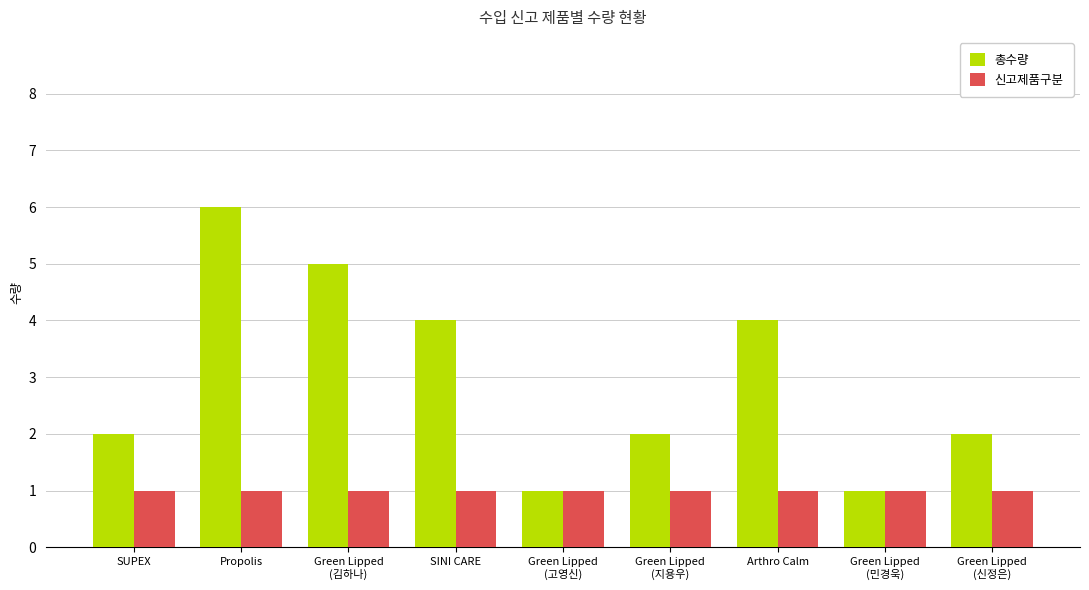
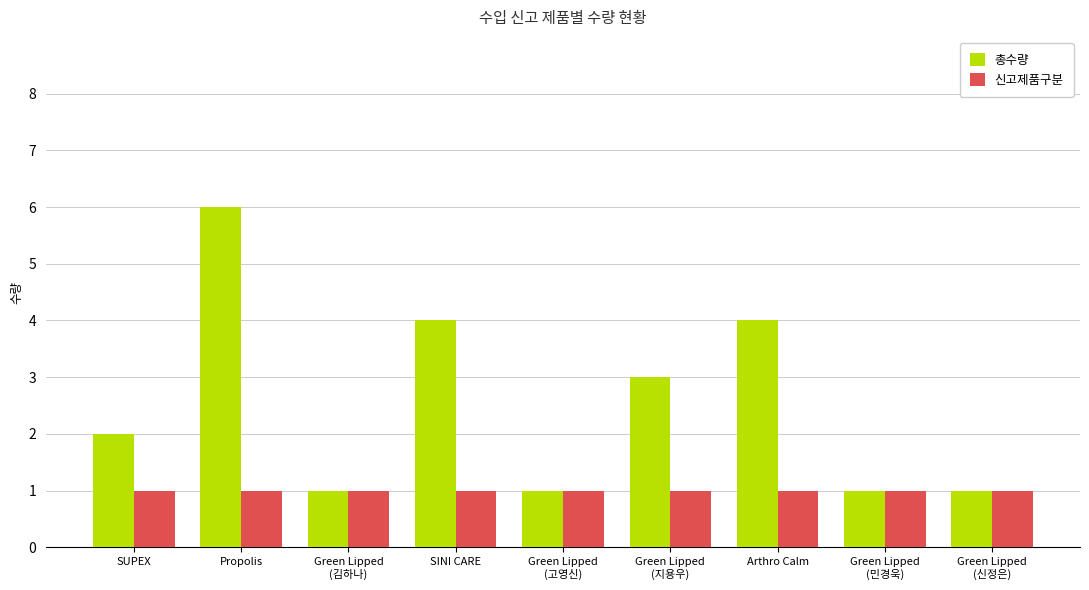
총수량, Green Lipped (김하나): 5 -> 1
총수량, Green Lipped (지용우): 2 -> 3
총수량, Green Lipped (신정은): 2 -> 1
